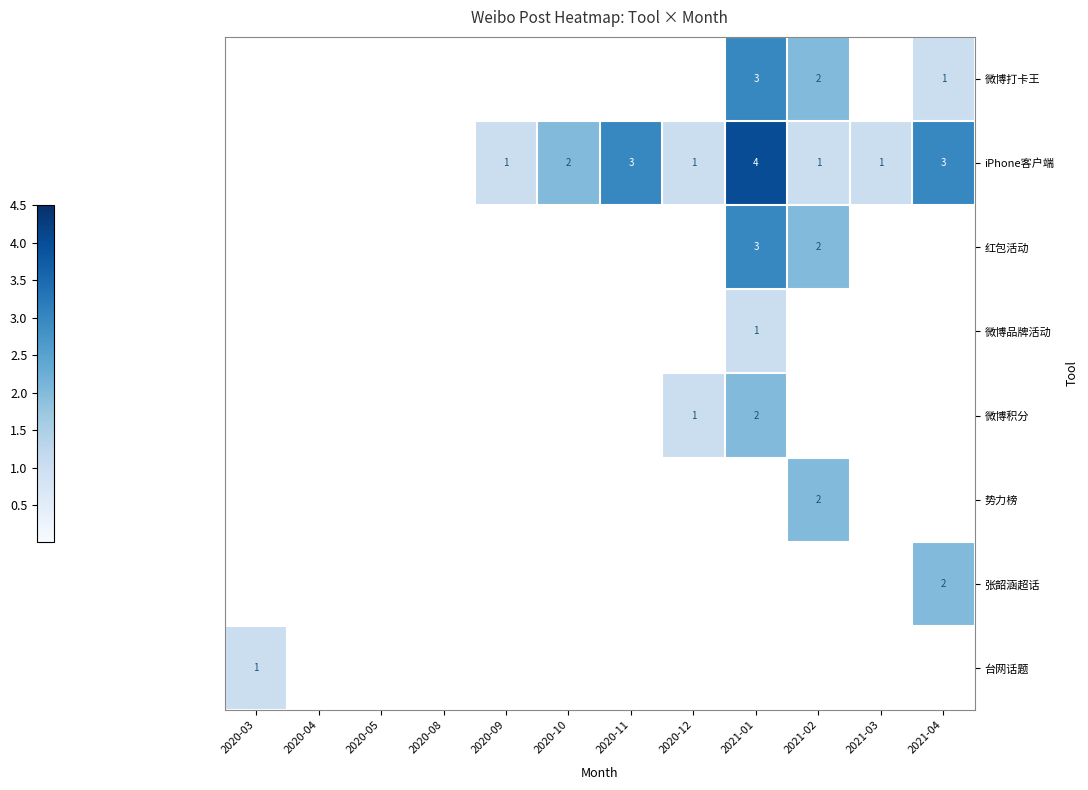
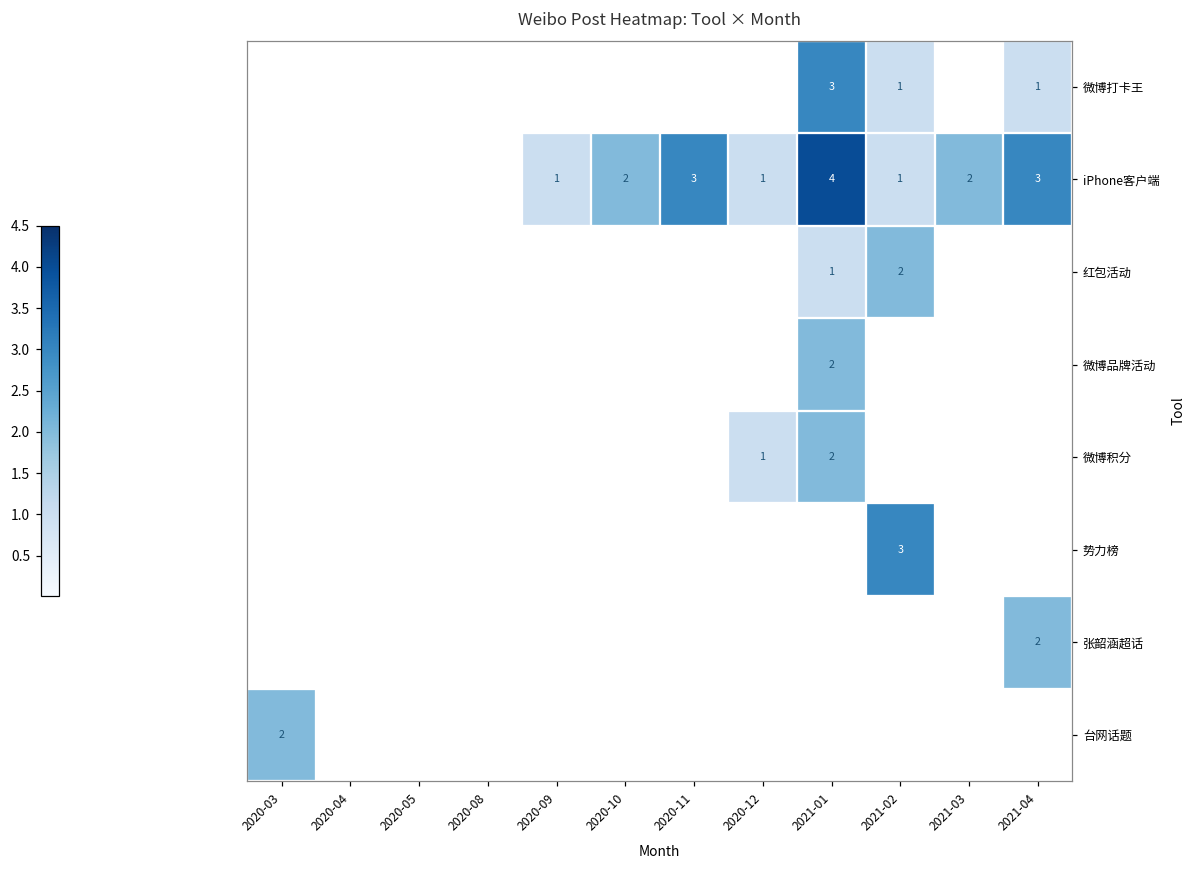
微博打卡王, 2021-02: 2 -> 1
iPhone客户端, 2021-03: 1 -> 2
红包活动, 2021-01: 3 -> 1
微博品牌活动, 2021-01: 1 -> 2
势力榜, 2021-02: 2 -> 3
台网话题, 2020-03: 1 -> 2
